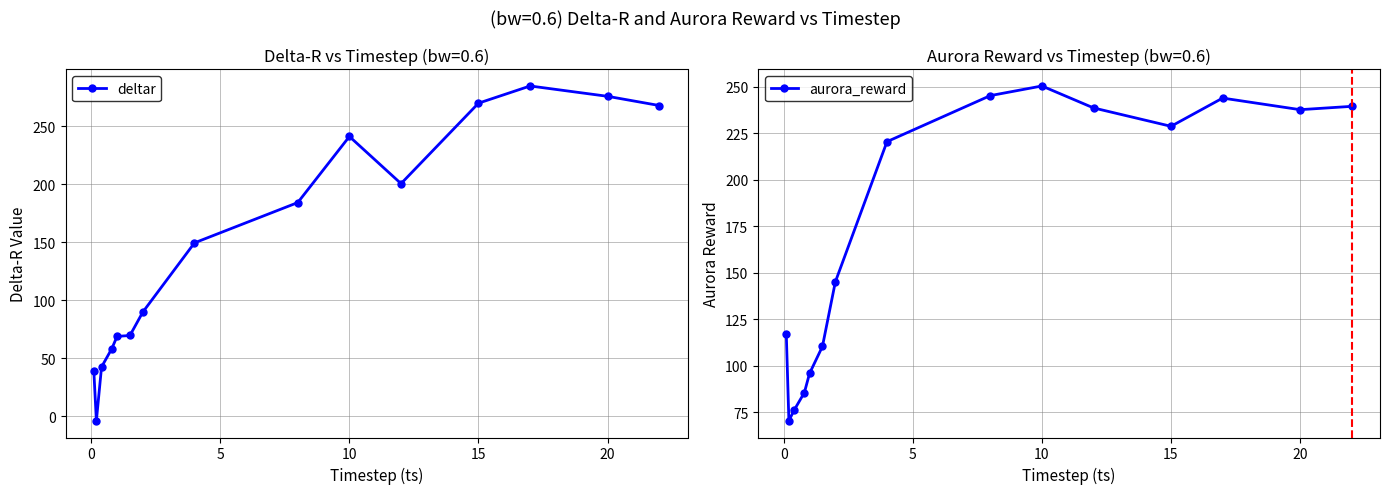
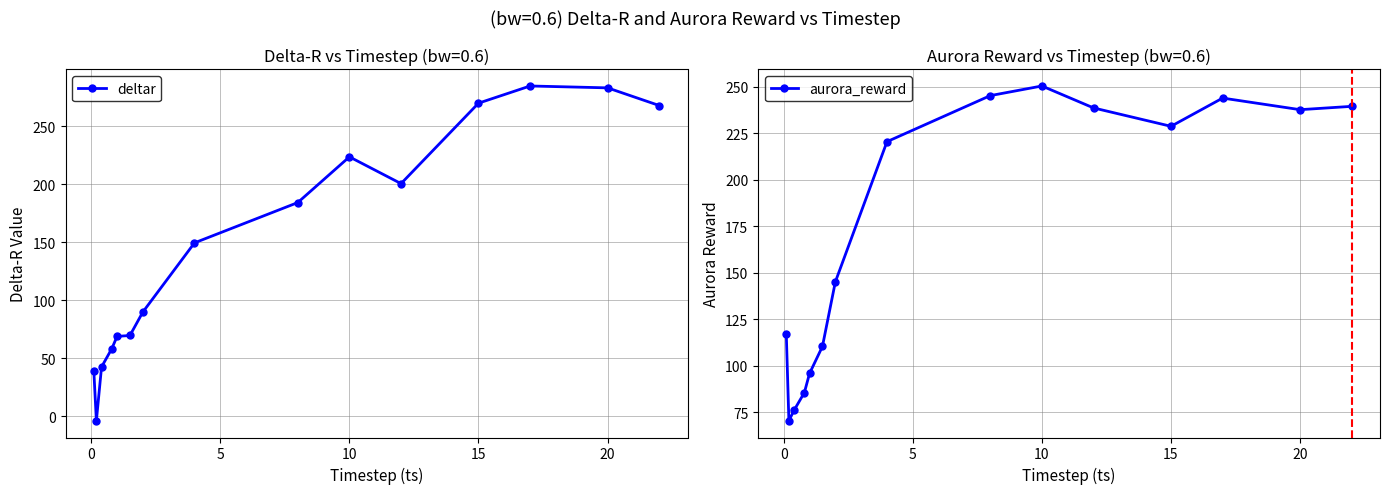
Delta-R vs Timestep (bw=0.6), 10: 241 -> 224
Delta-R vs Timestep (bw=0.6), 20: 276 -> 283
